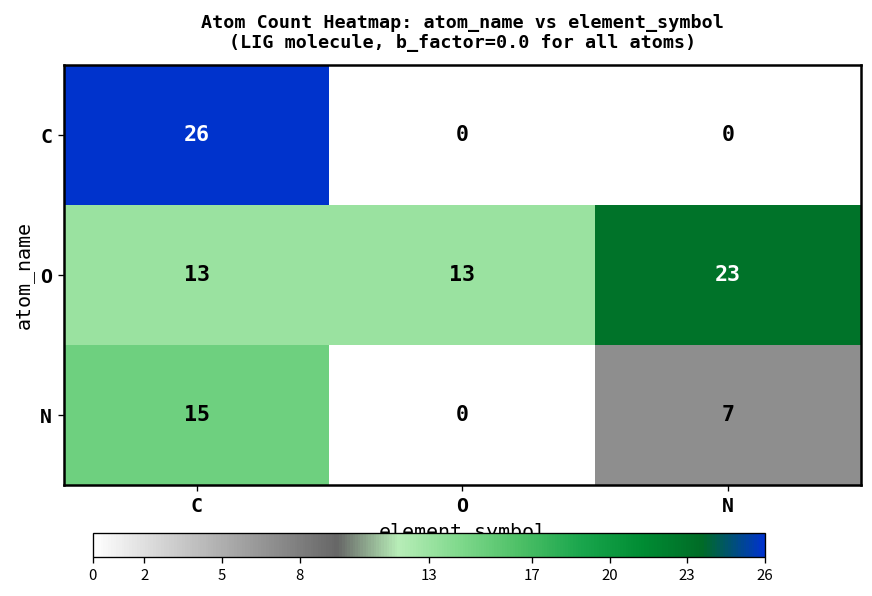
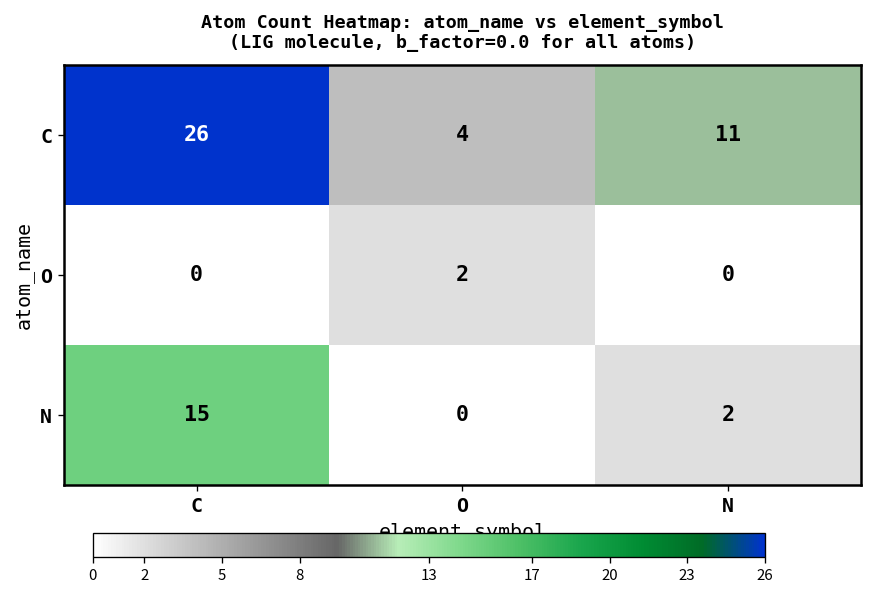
C, O: 0 -> 4
C, N: 0 -> 11
O, C: 13 -> 0
O, O: 13 -> 2
O, N: 23 -> 0
N, N: 7 -> 2
